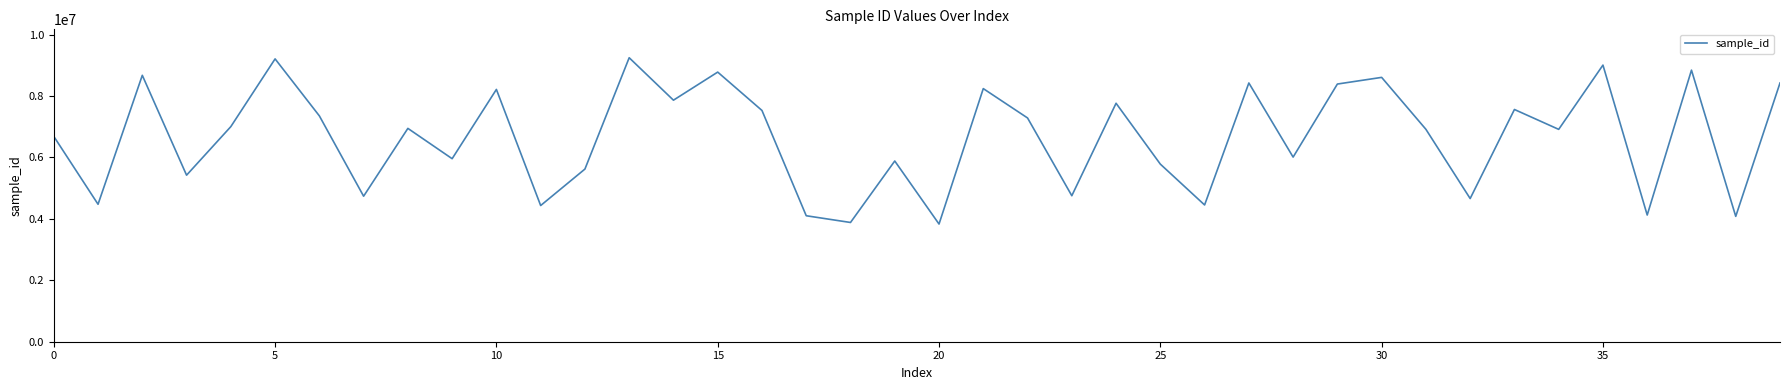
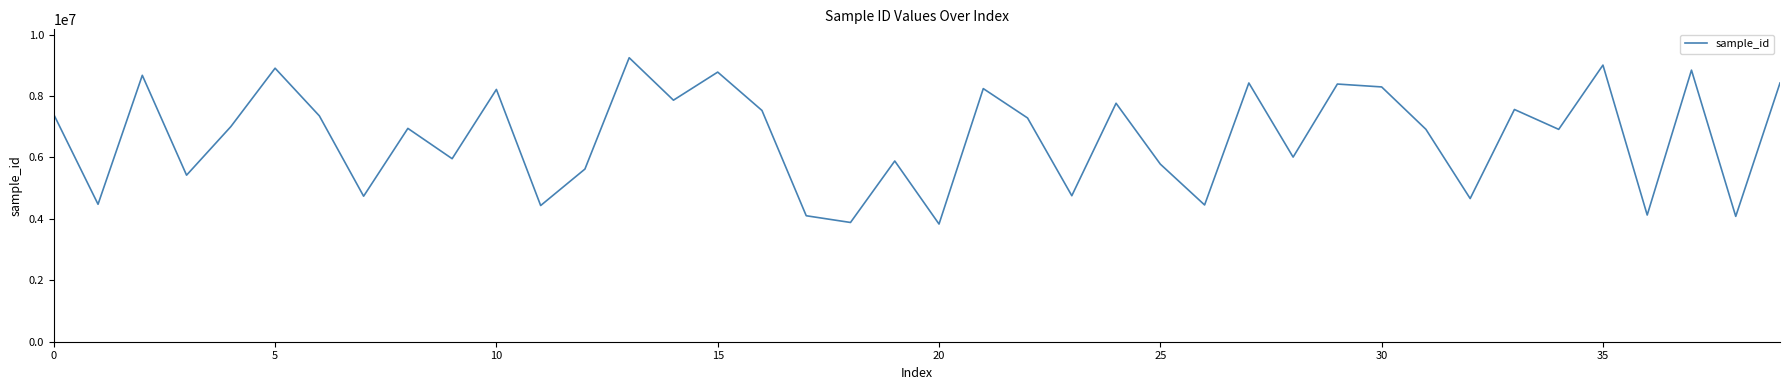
0: 6700000 -> 7400000
5: 9200000 -> 8900000
30: 8600000 -> 8300000
